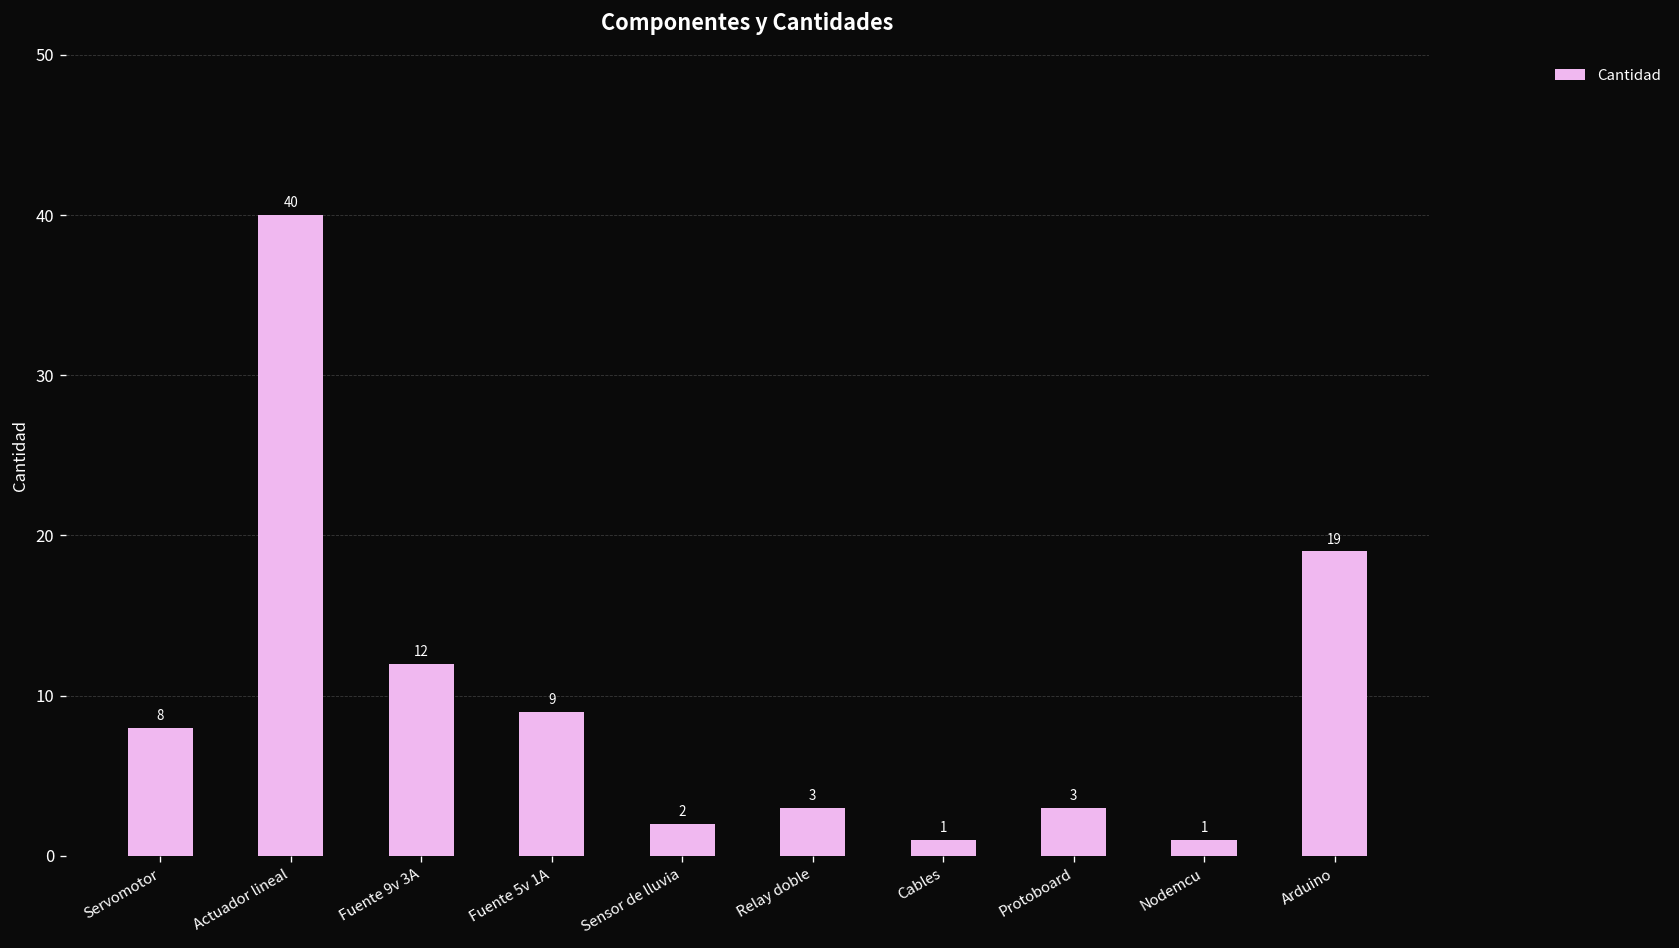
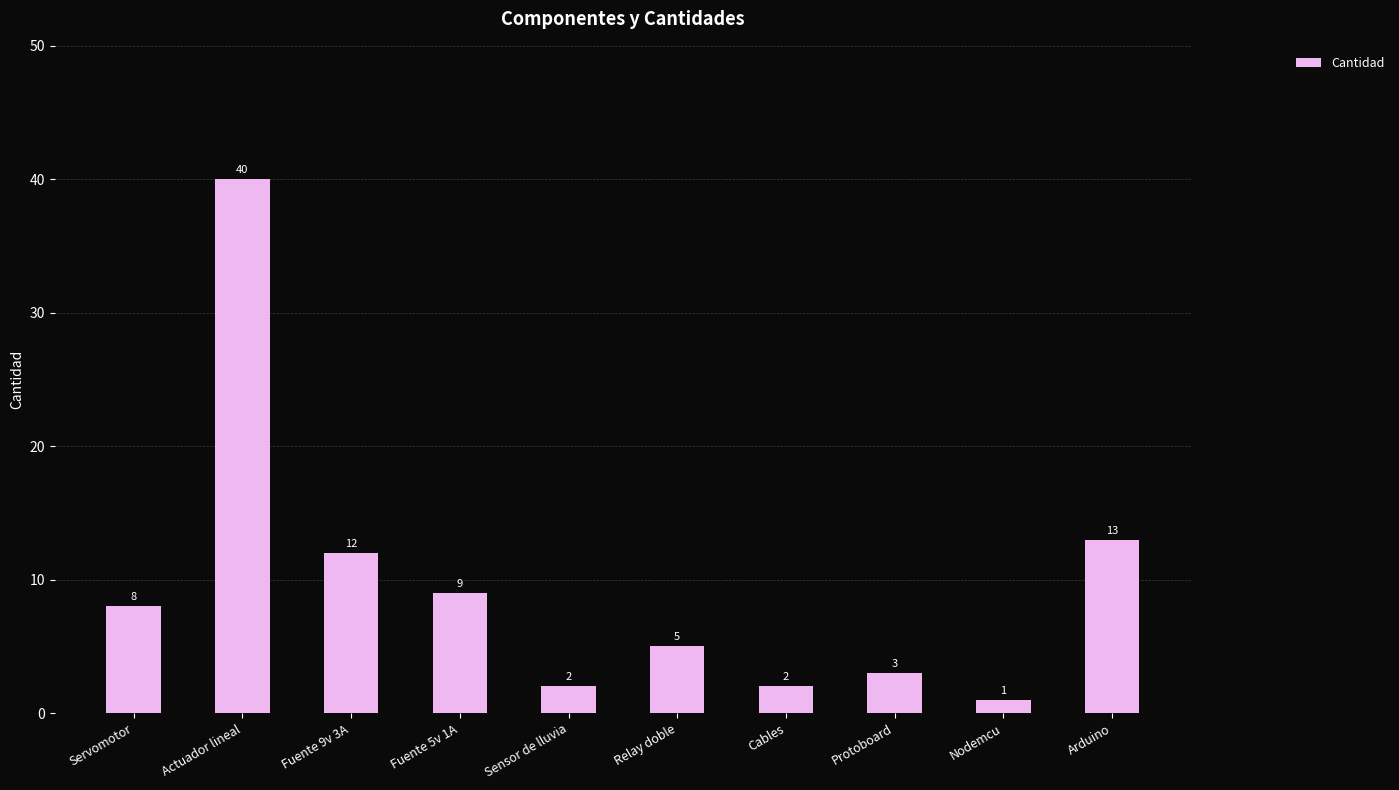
Relay doble: 3 -> 5
Cables: 1 -> 2
Arduino: 19 -> 13
